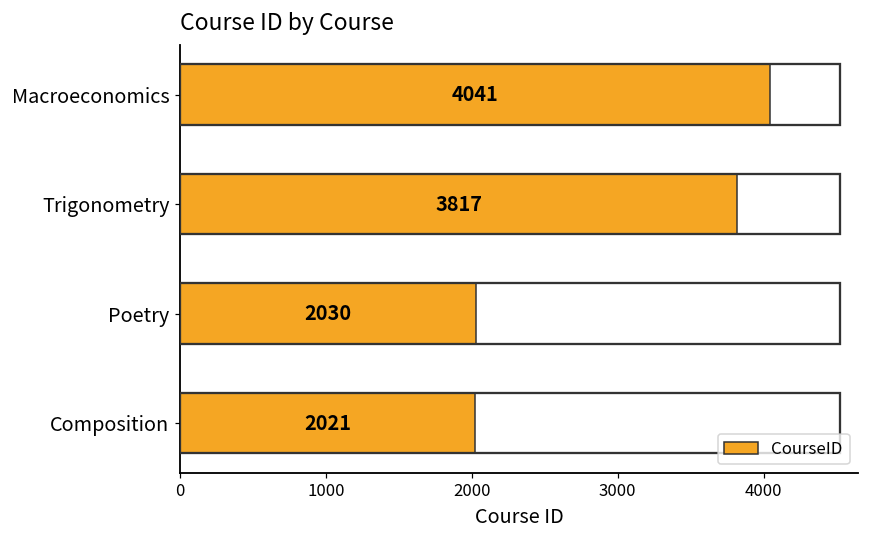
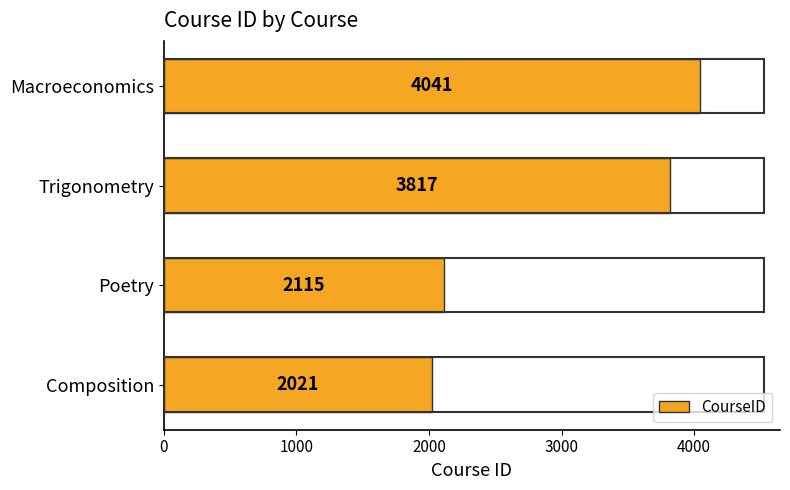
Poetry: 2030 -> 2115
